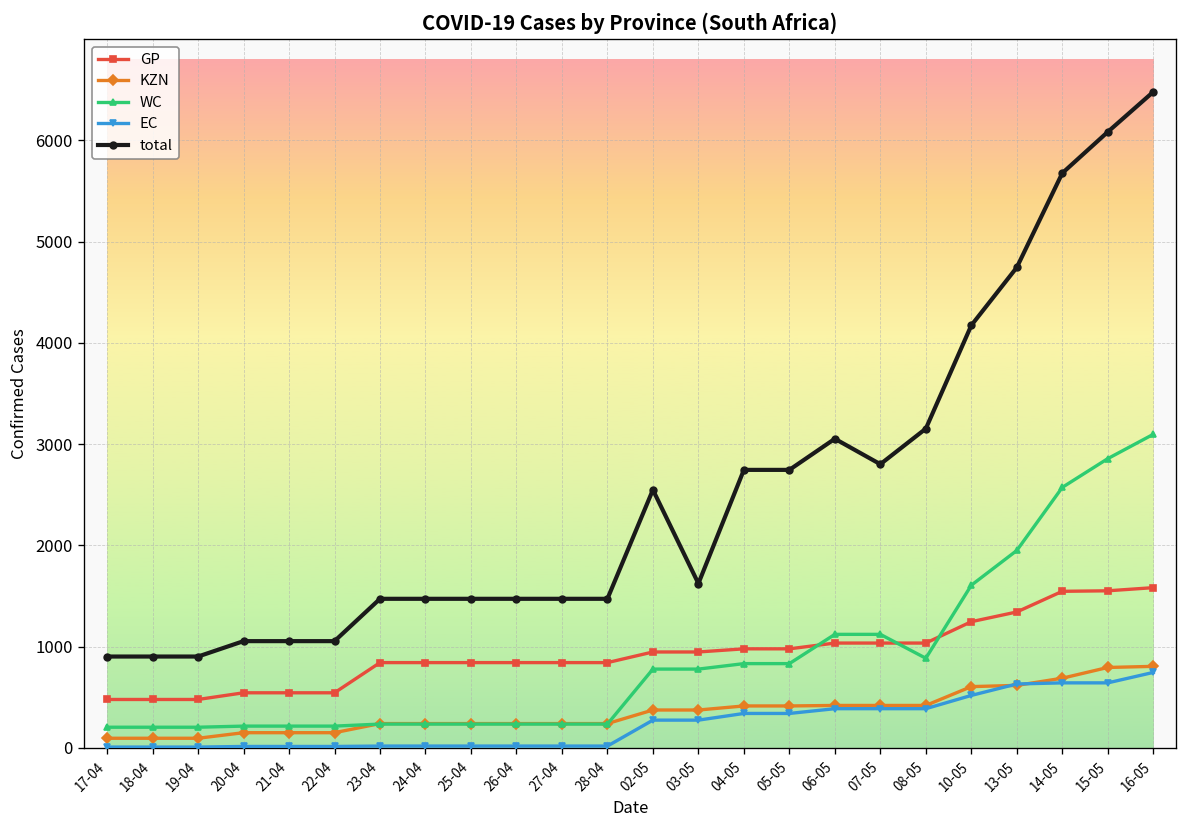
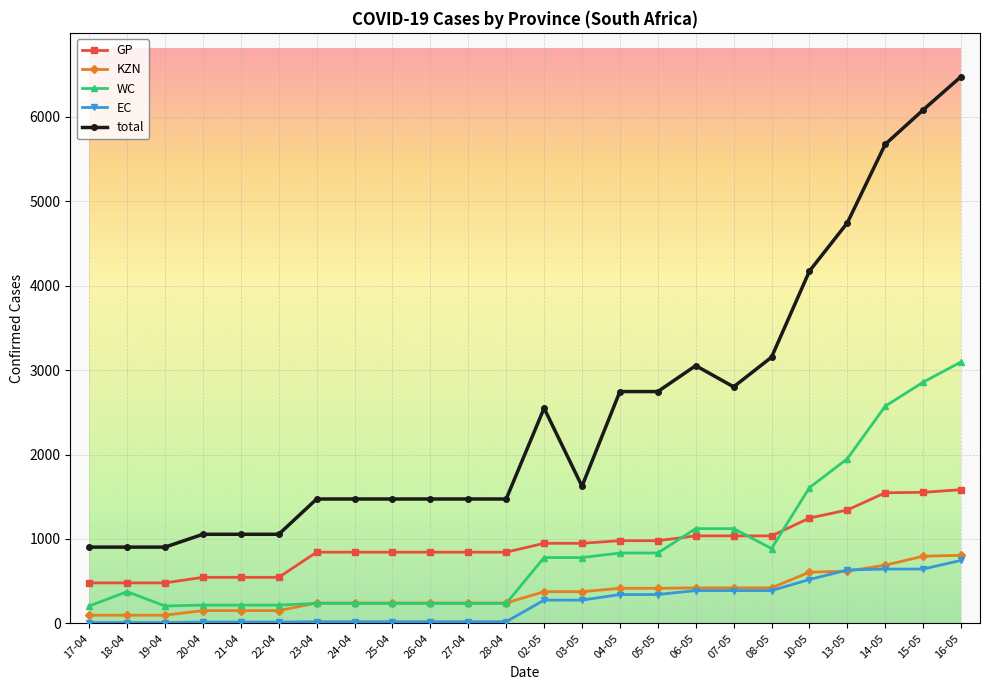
WC, 18-04: 200 -> 400
